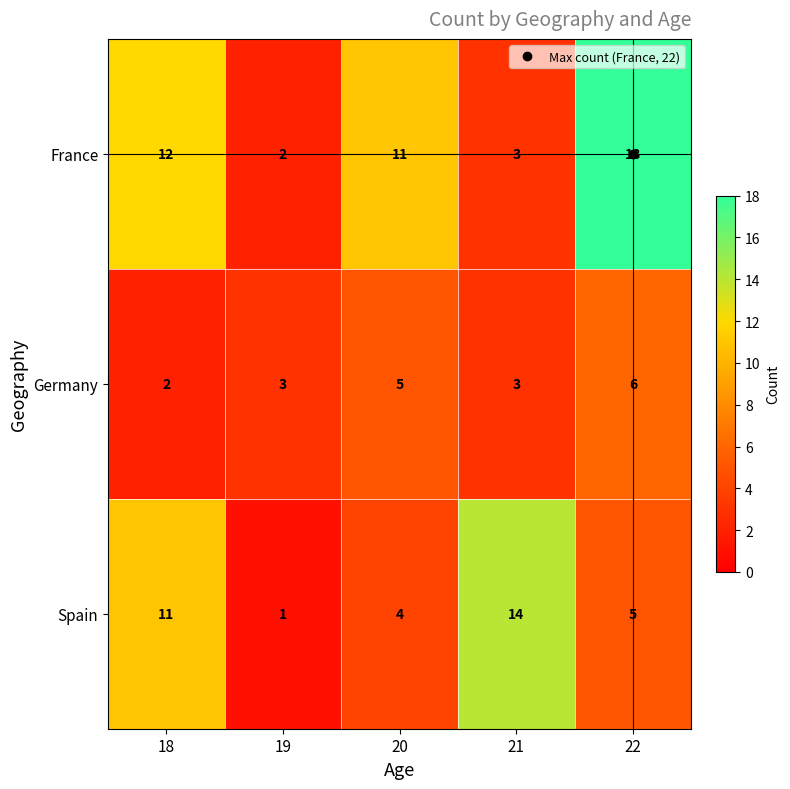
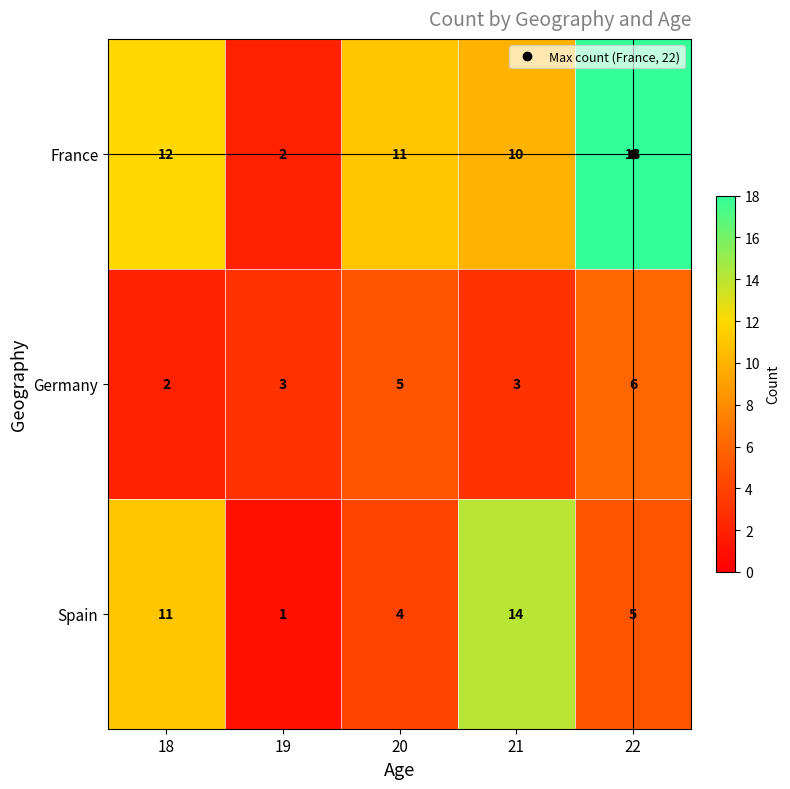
France, 21: 3 -> 10
